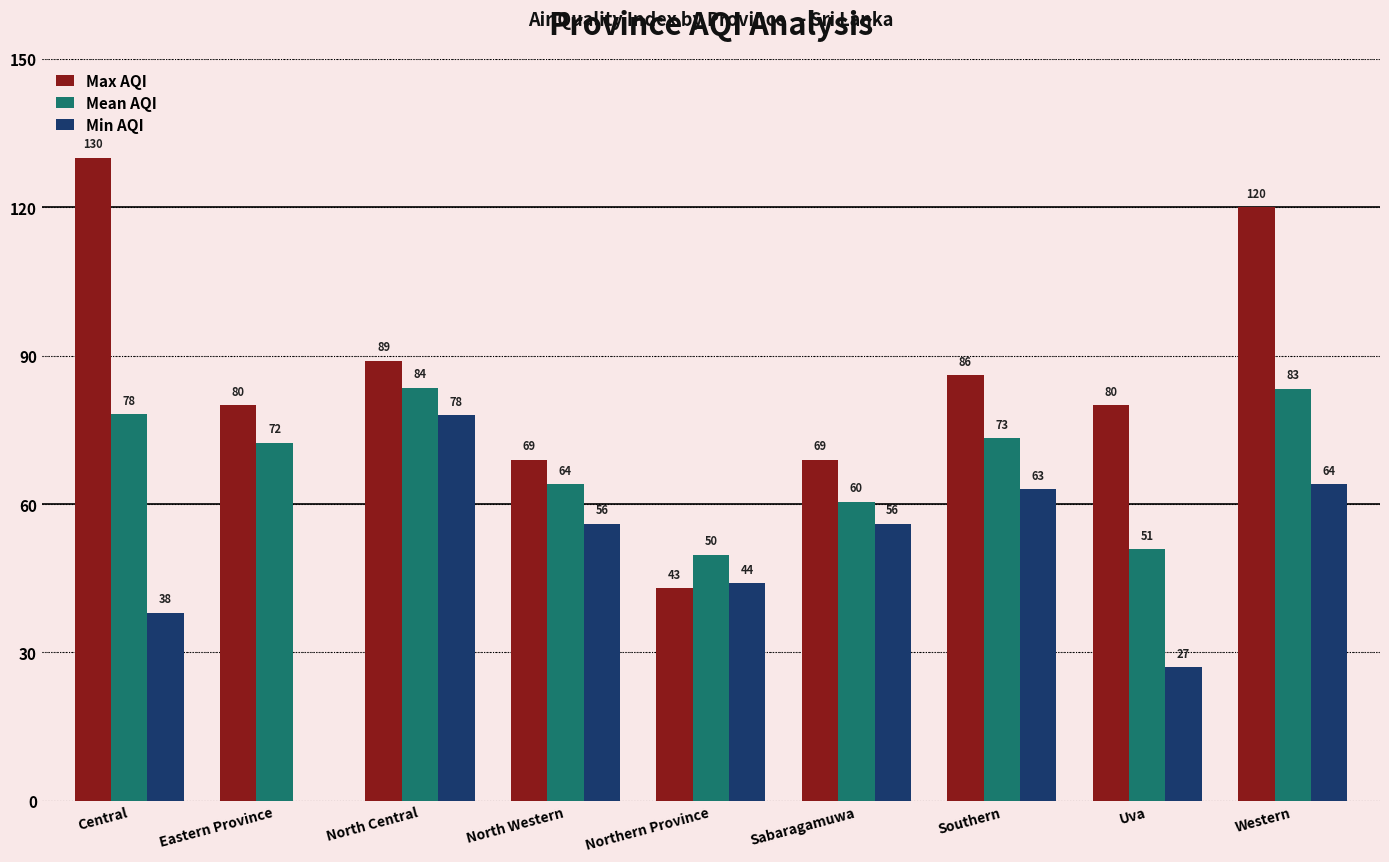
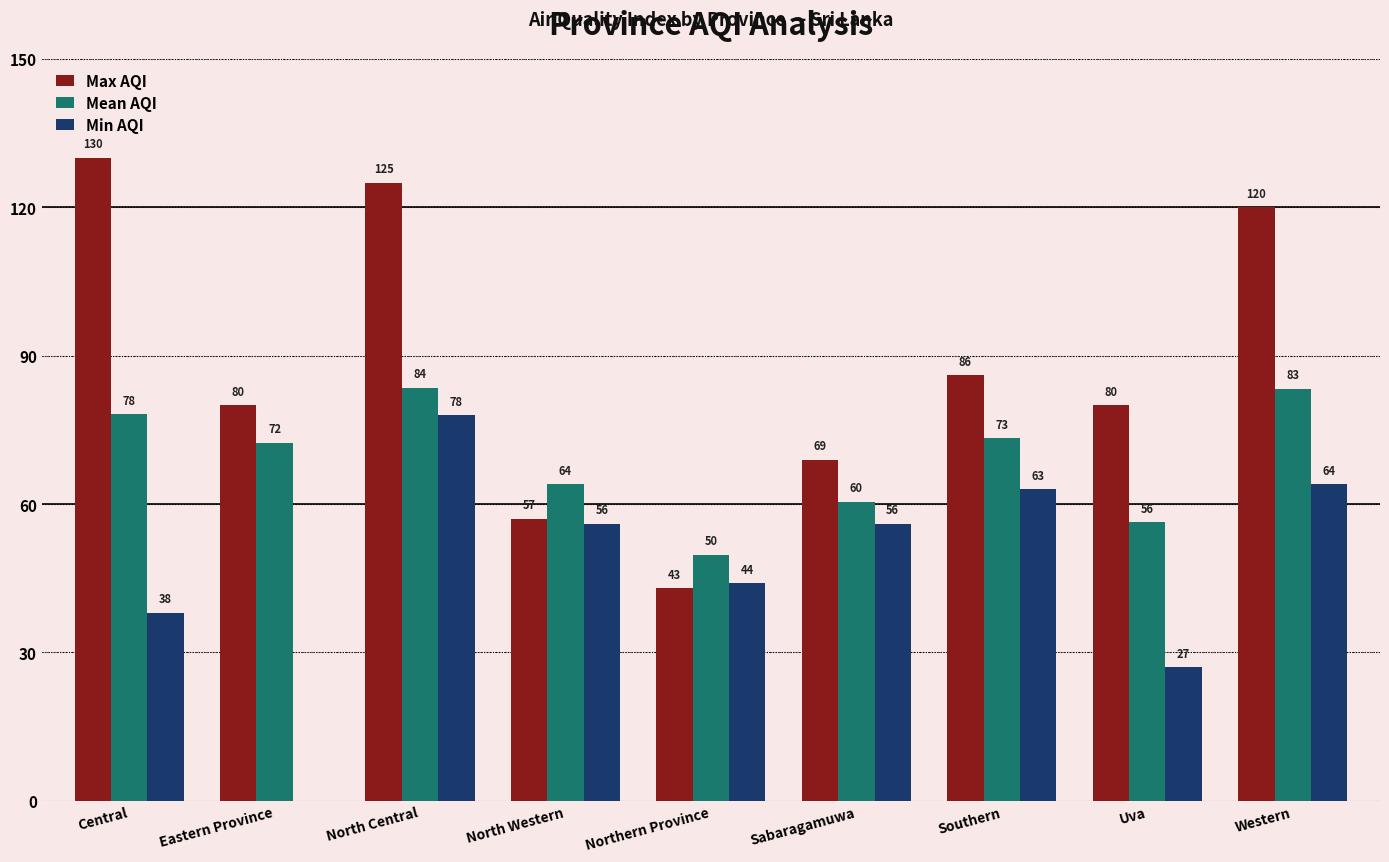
Max AQI, North Central: 89 -> 125
Max AQI, North Western: 69 -> 57
Mean AQI, Uva: 51 -> 56
